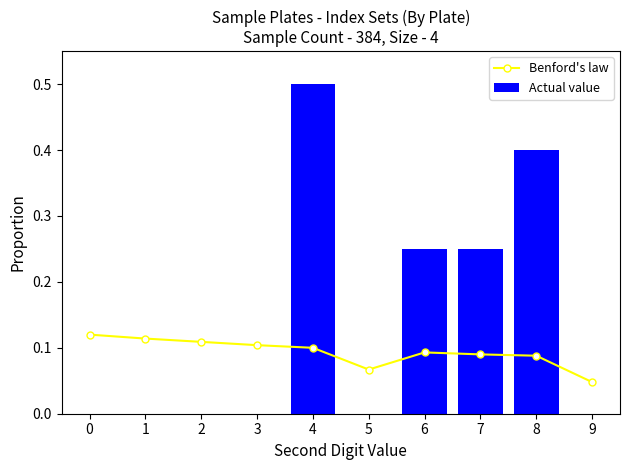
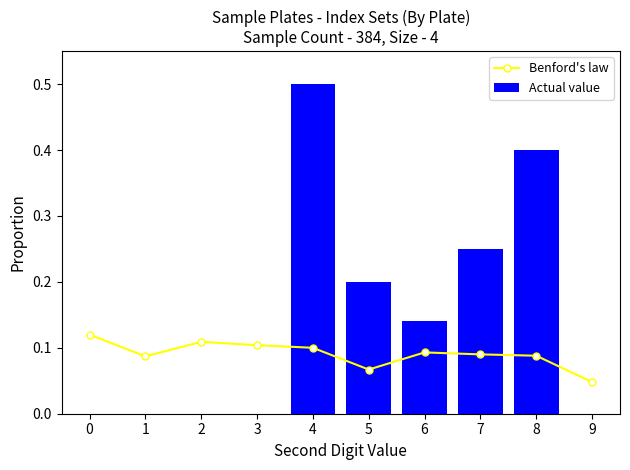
Benford's law, 1: 0.11 -> 0.09
Actual value, 5: 0.0 -> 0.2
Actual value, 6: 0.25 -> 0.14
